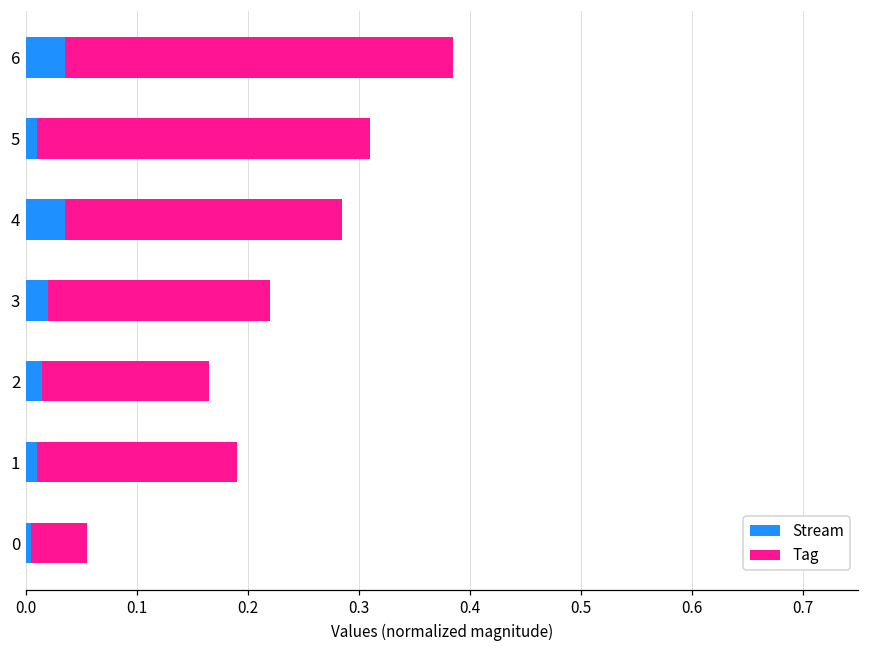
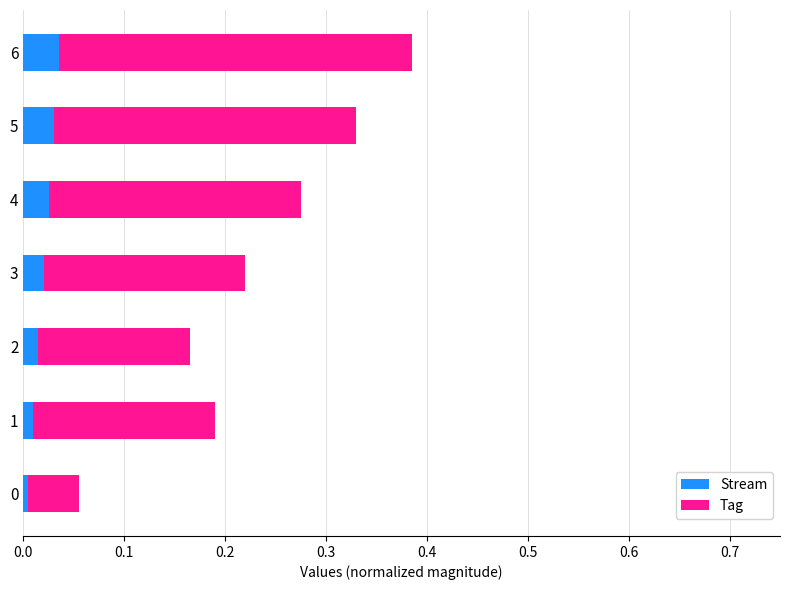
Stream, 5: 0.010 -> 0.030
Stream, 4: 0.035 -> 0.025
